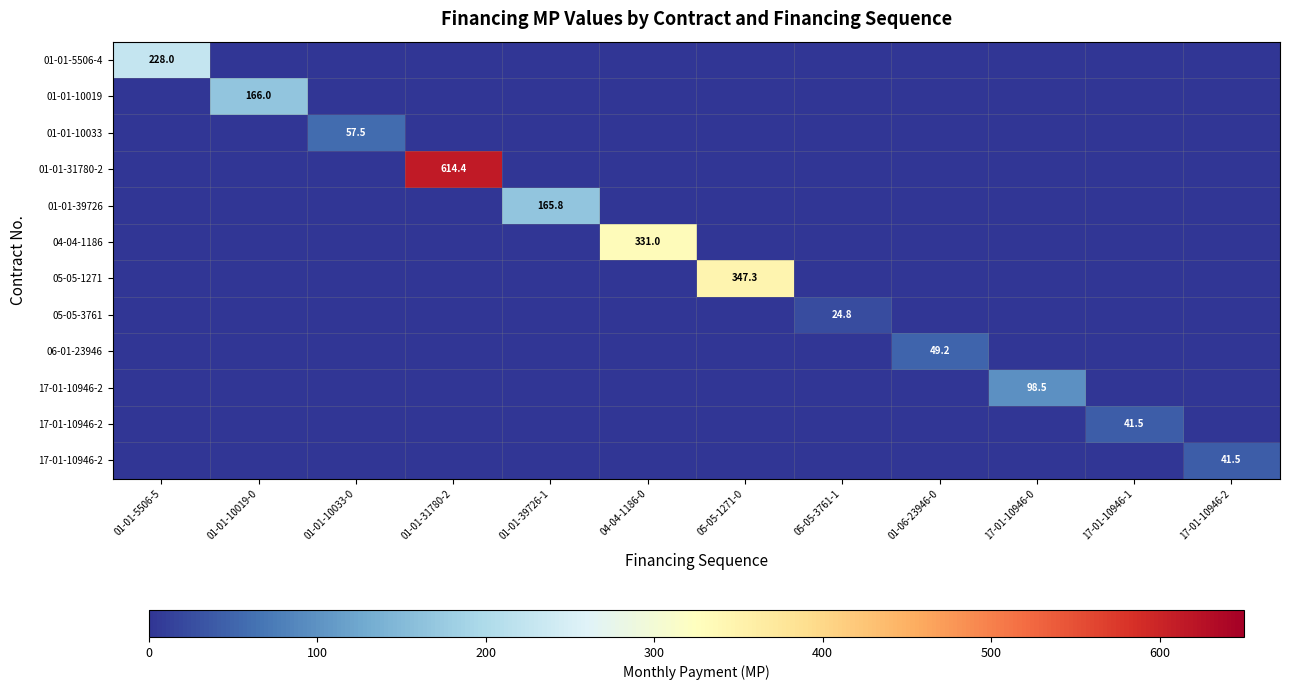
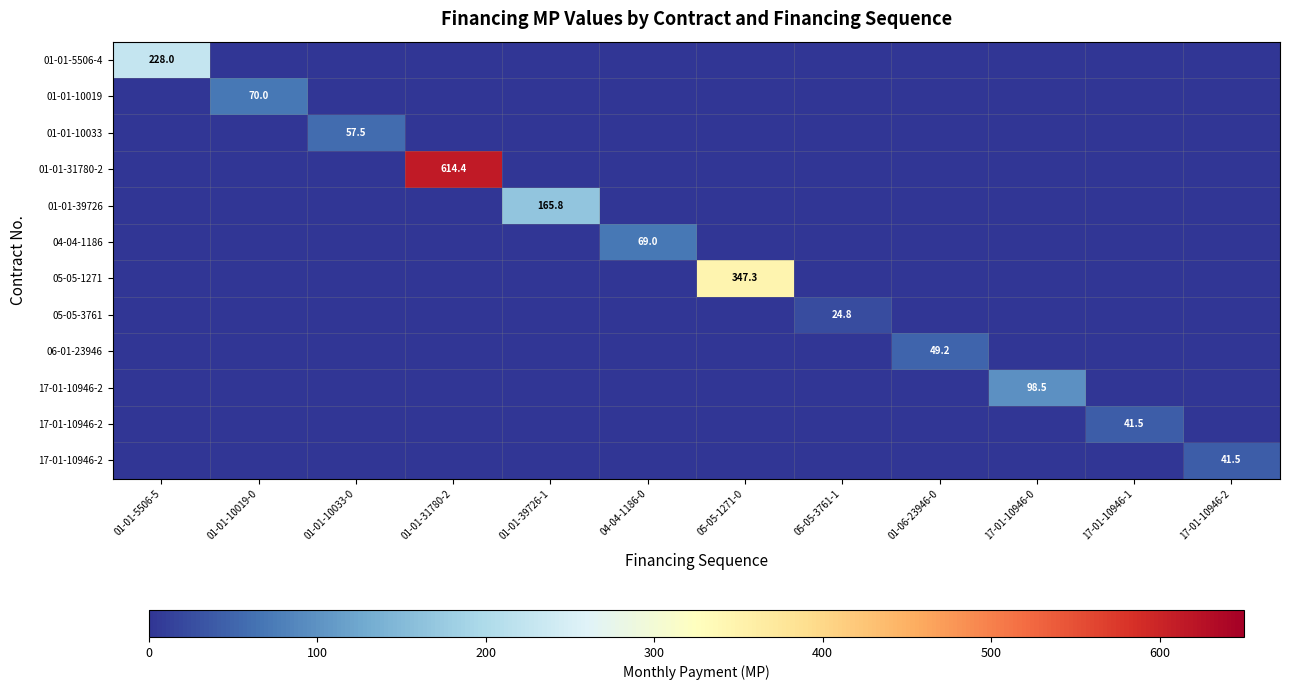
01-01-10019, 01-01-10019-0: 166.0 -> 70.0
04-04-1186, 04-04-1186-0: 331.0 -> 69.0
